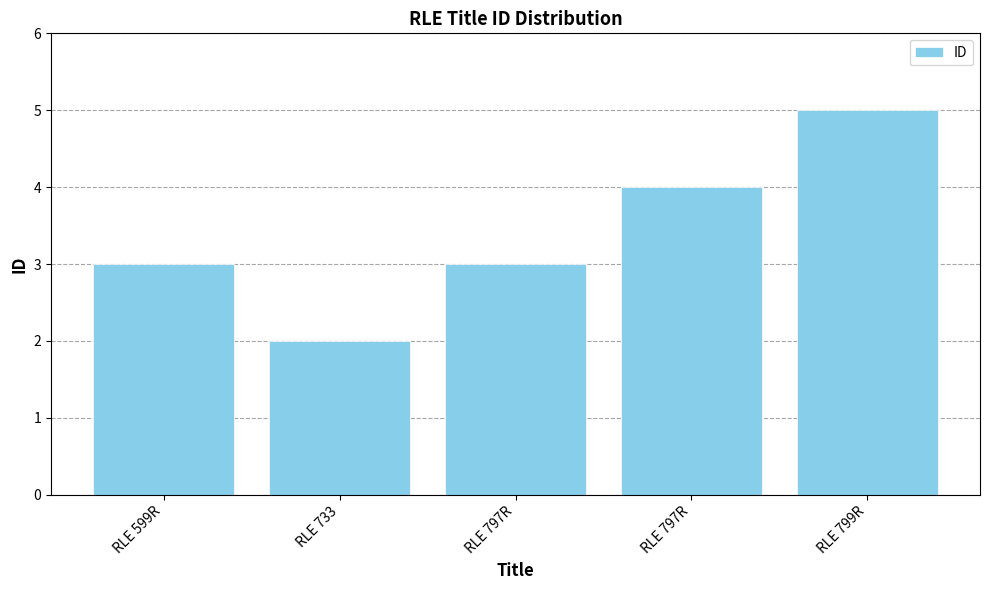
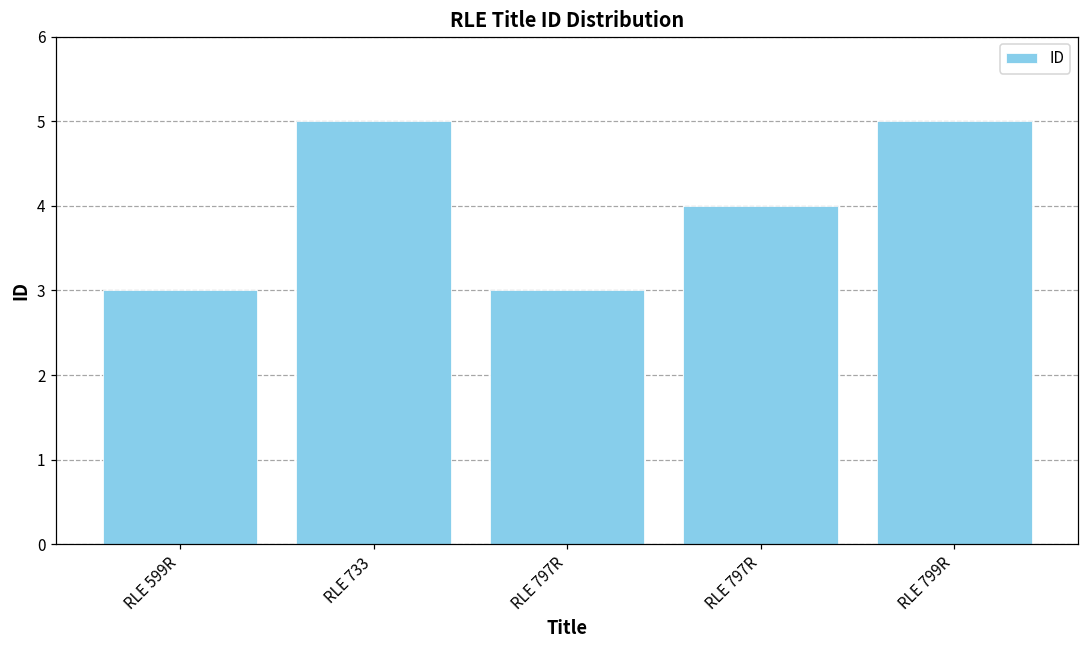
RLE 733: 2 -> 5
